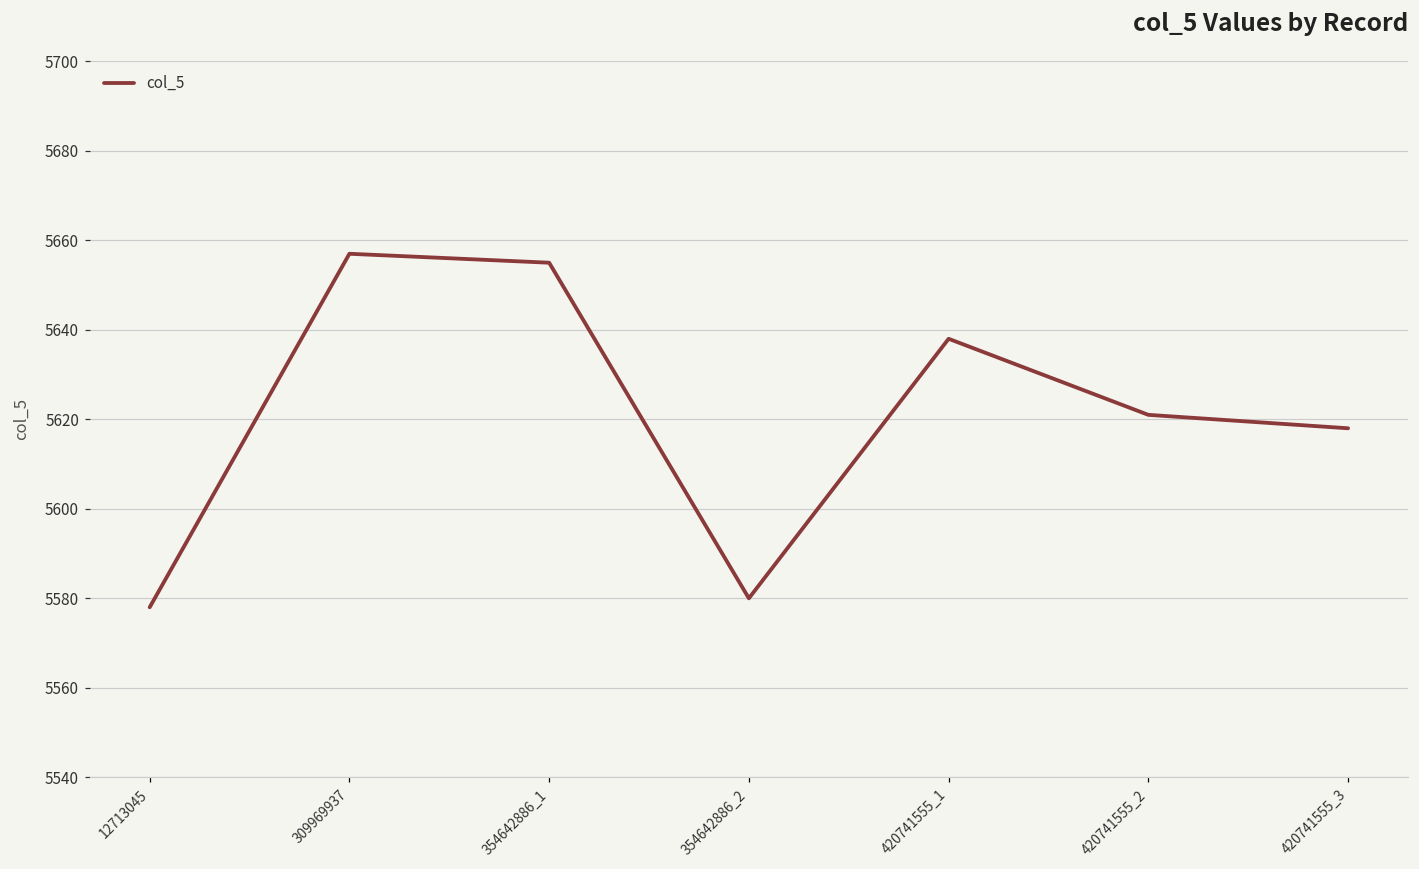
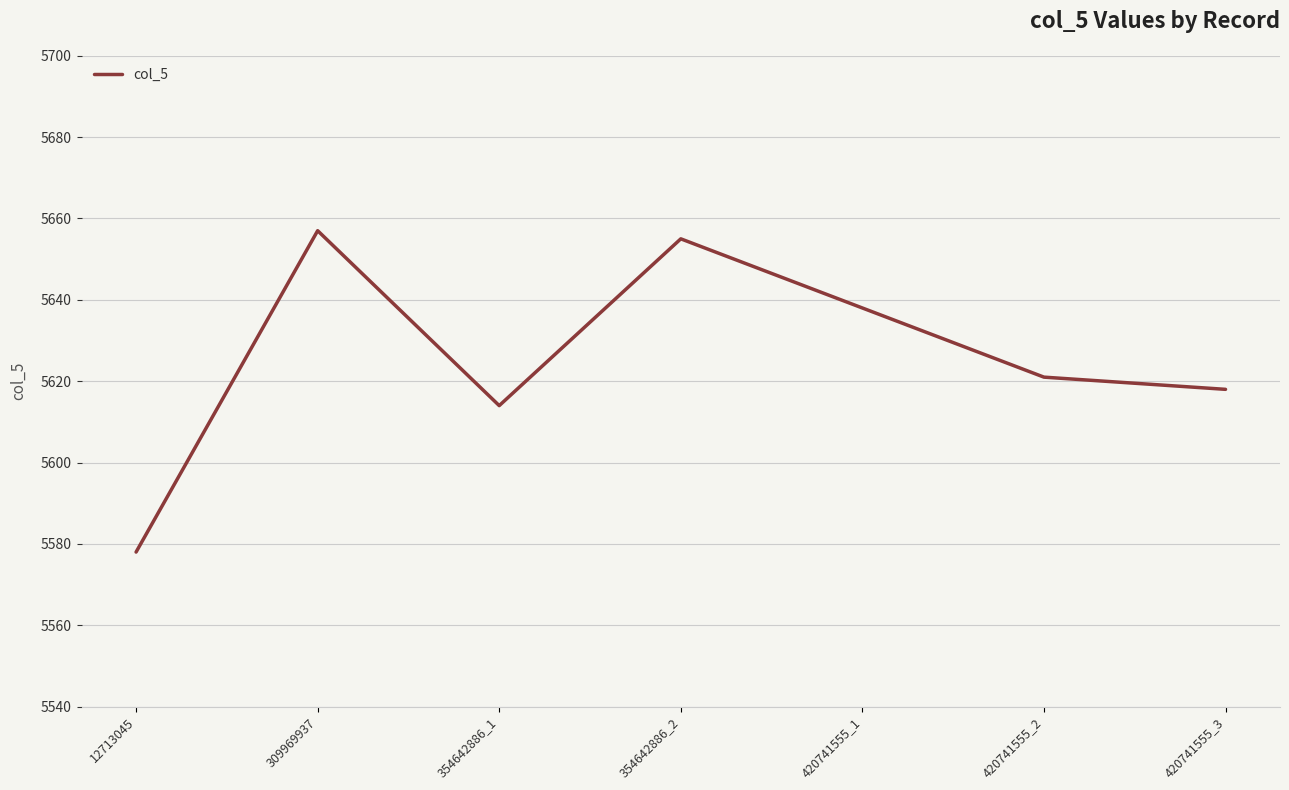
354642886_1: 5655 -> 5614
354642886_2: 5580 -> 5655
